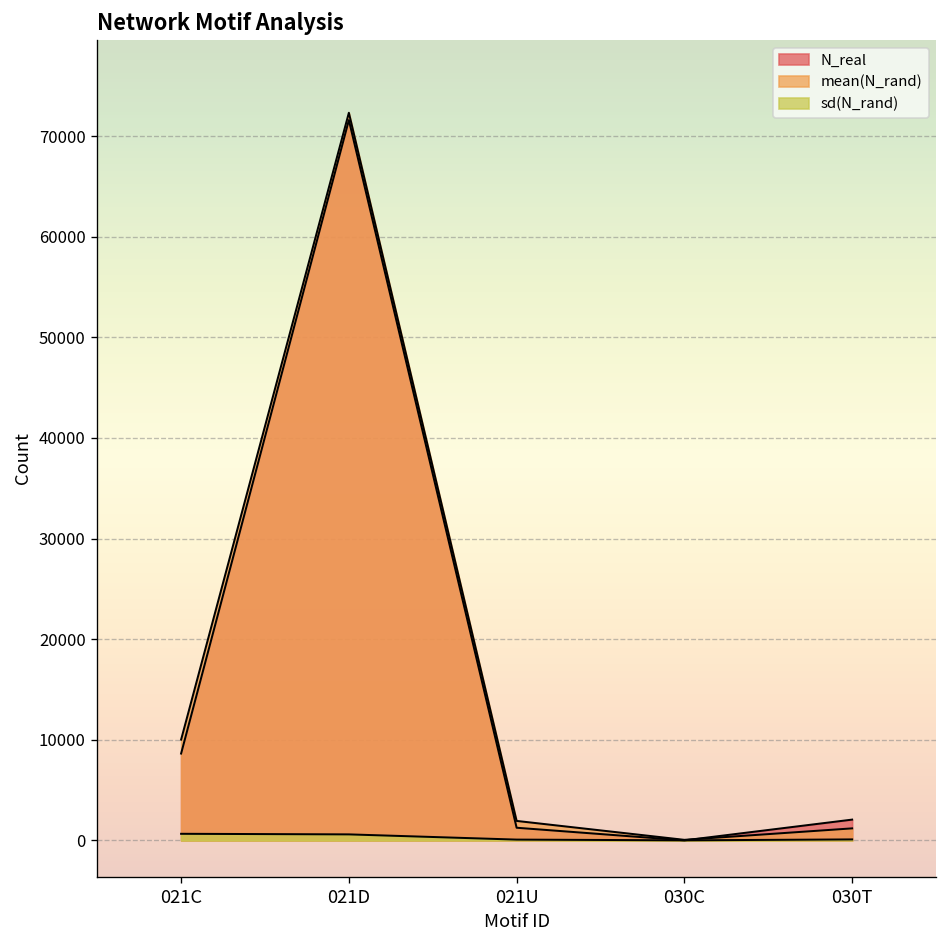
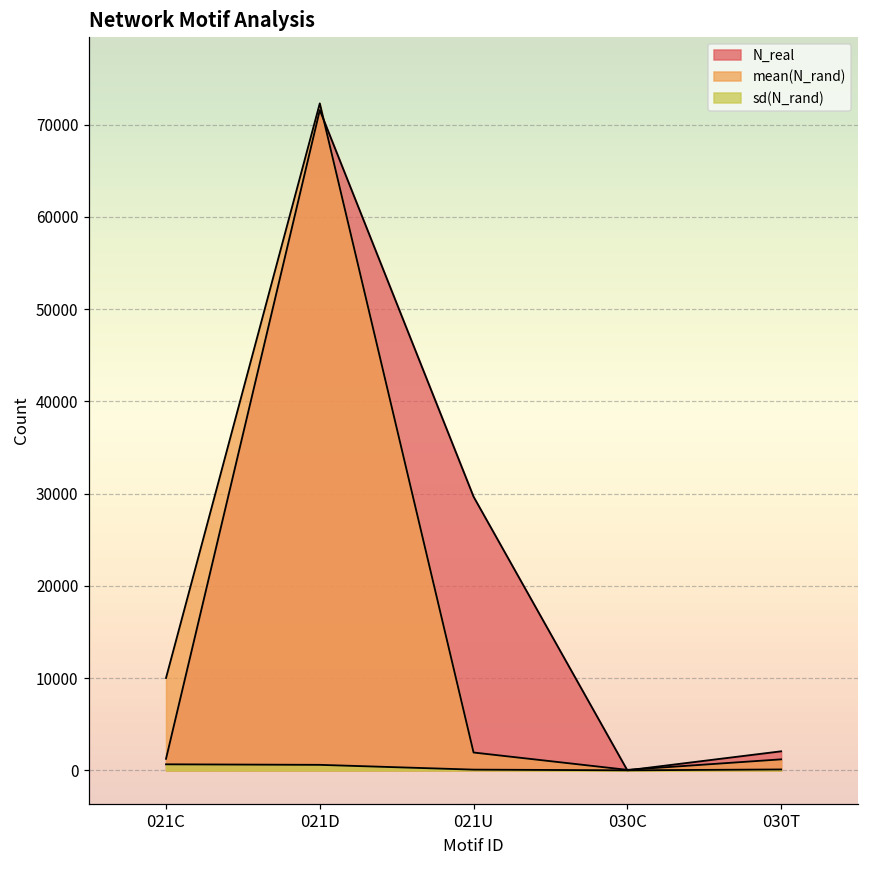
N_real, 021C: 9000 -> 1000
N_real, 021U: 1000 -> 30000
